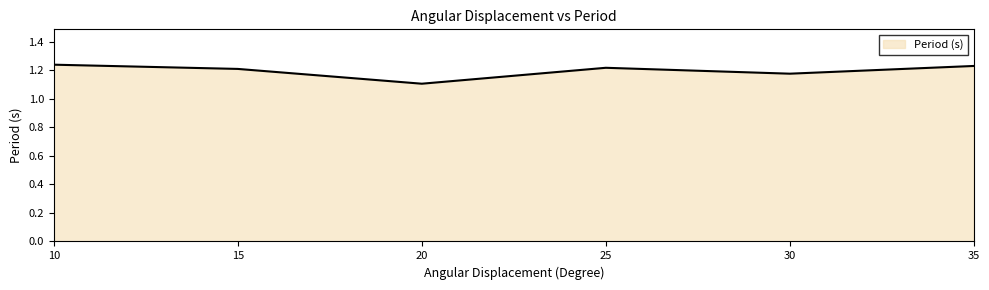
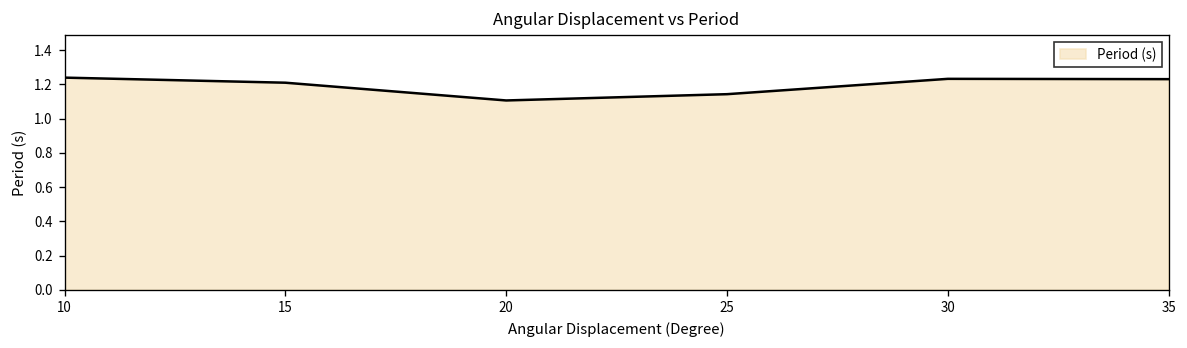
25: 1.22 -> 1.14
30: 1.18 -> 1.23
